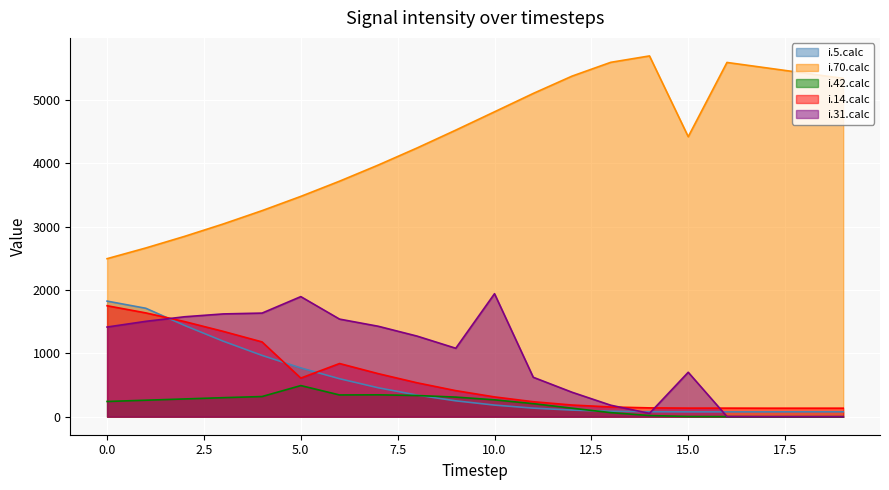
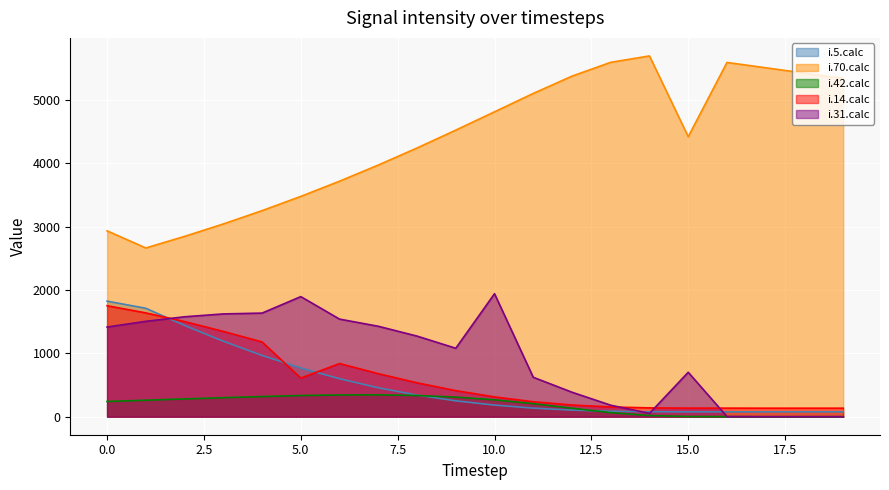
i.70.calc, 0.0: 2500 -> 2900
i.42.calc, 5.0: 500 -> 300
